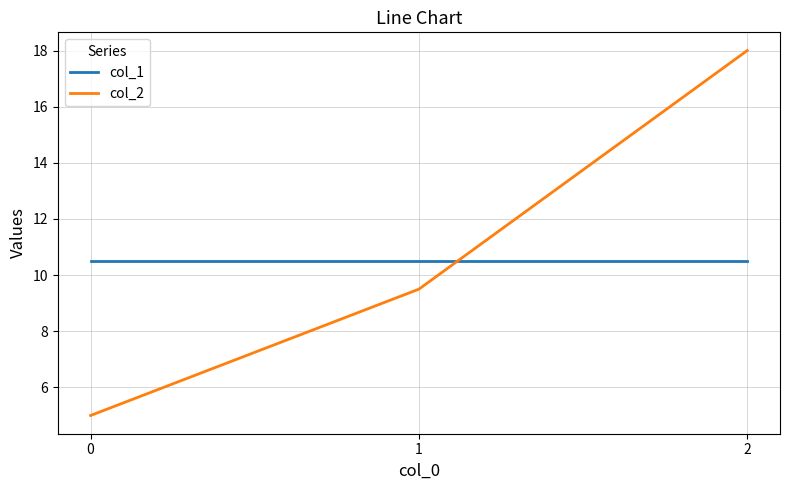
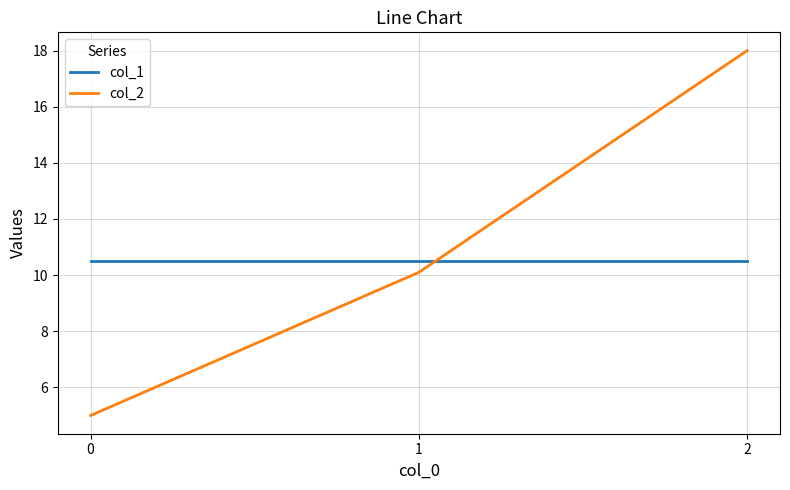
col_2, 1: 9.5 -> 10.1
